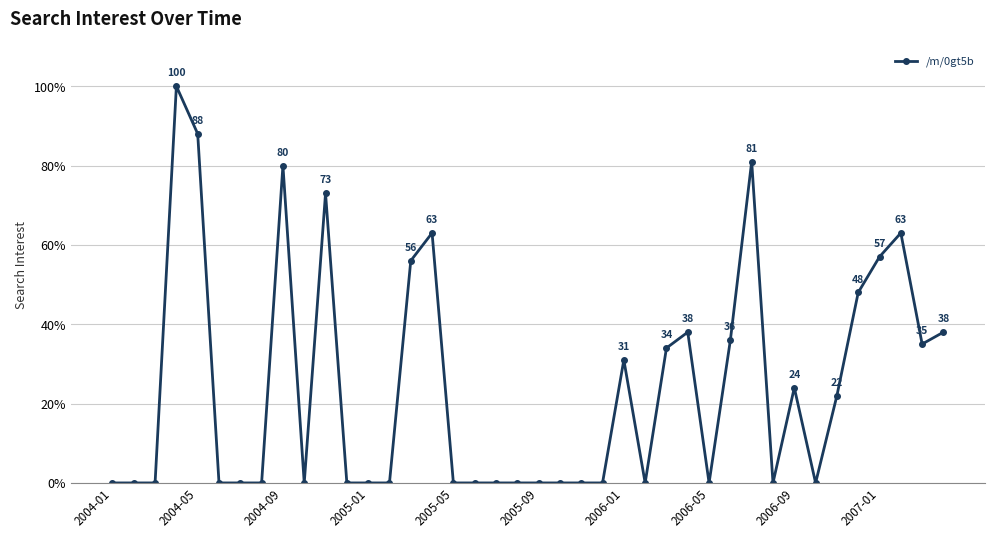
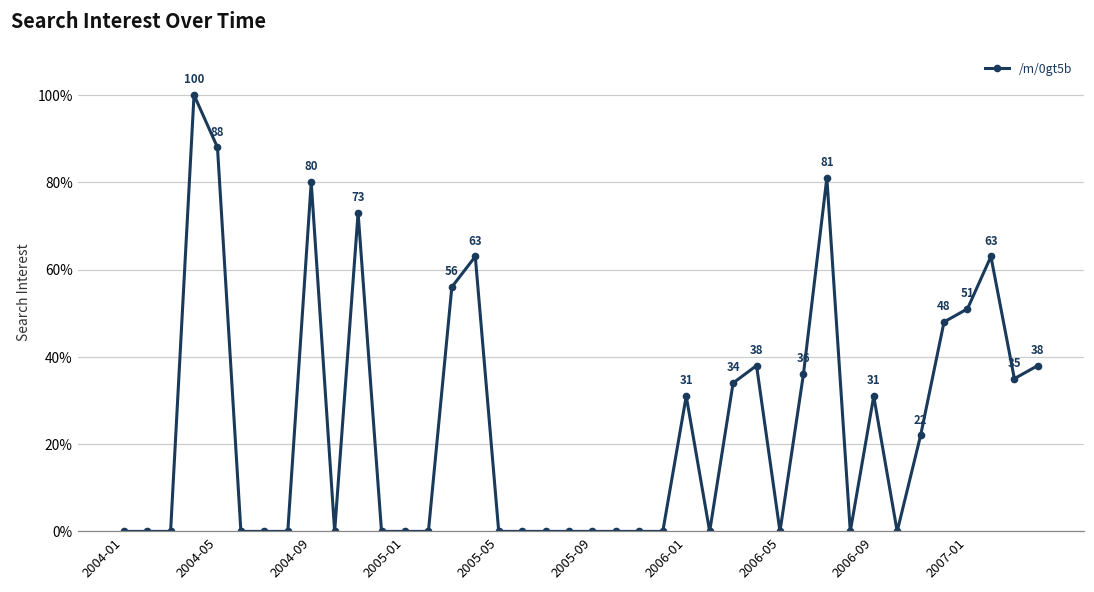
2006-09: 24 -> 31
2007-01: 57 -> 51
